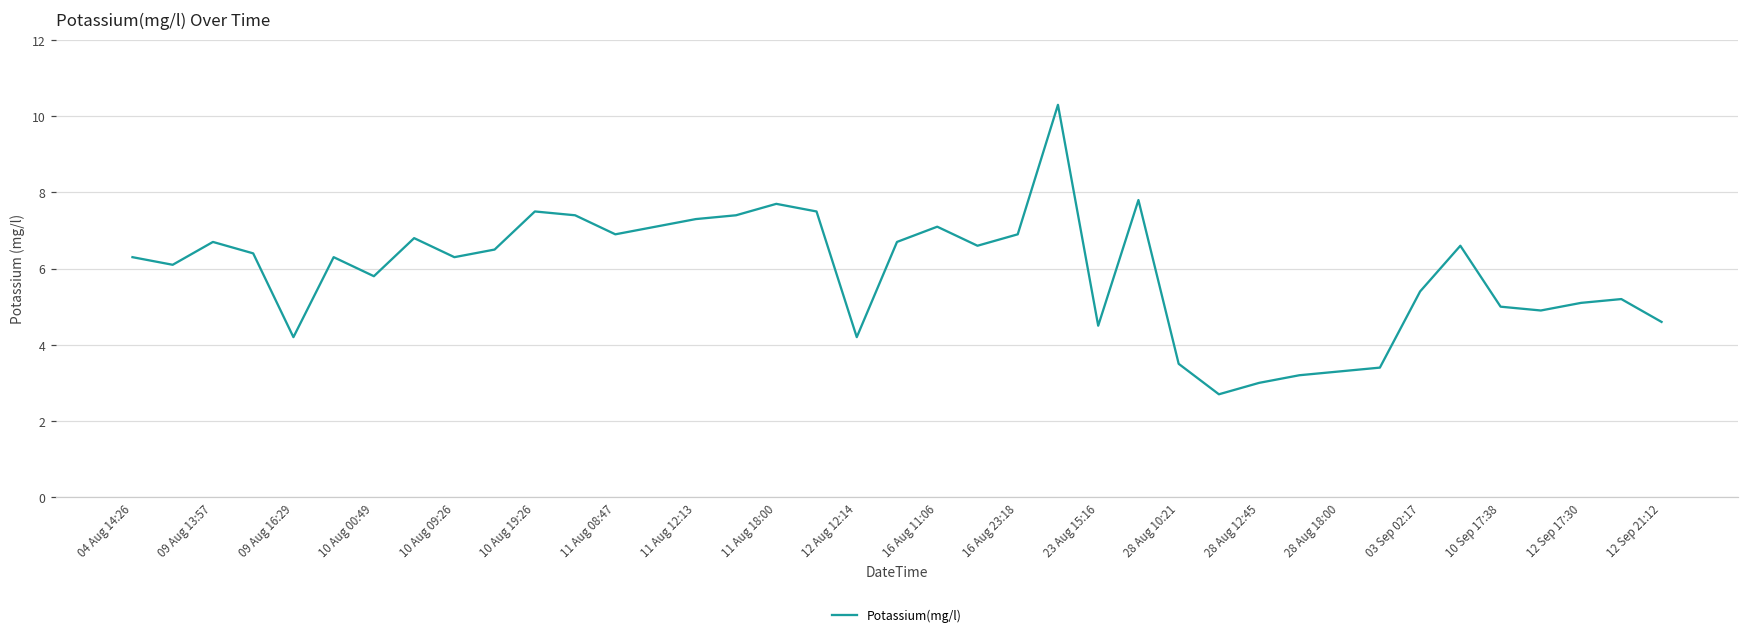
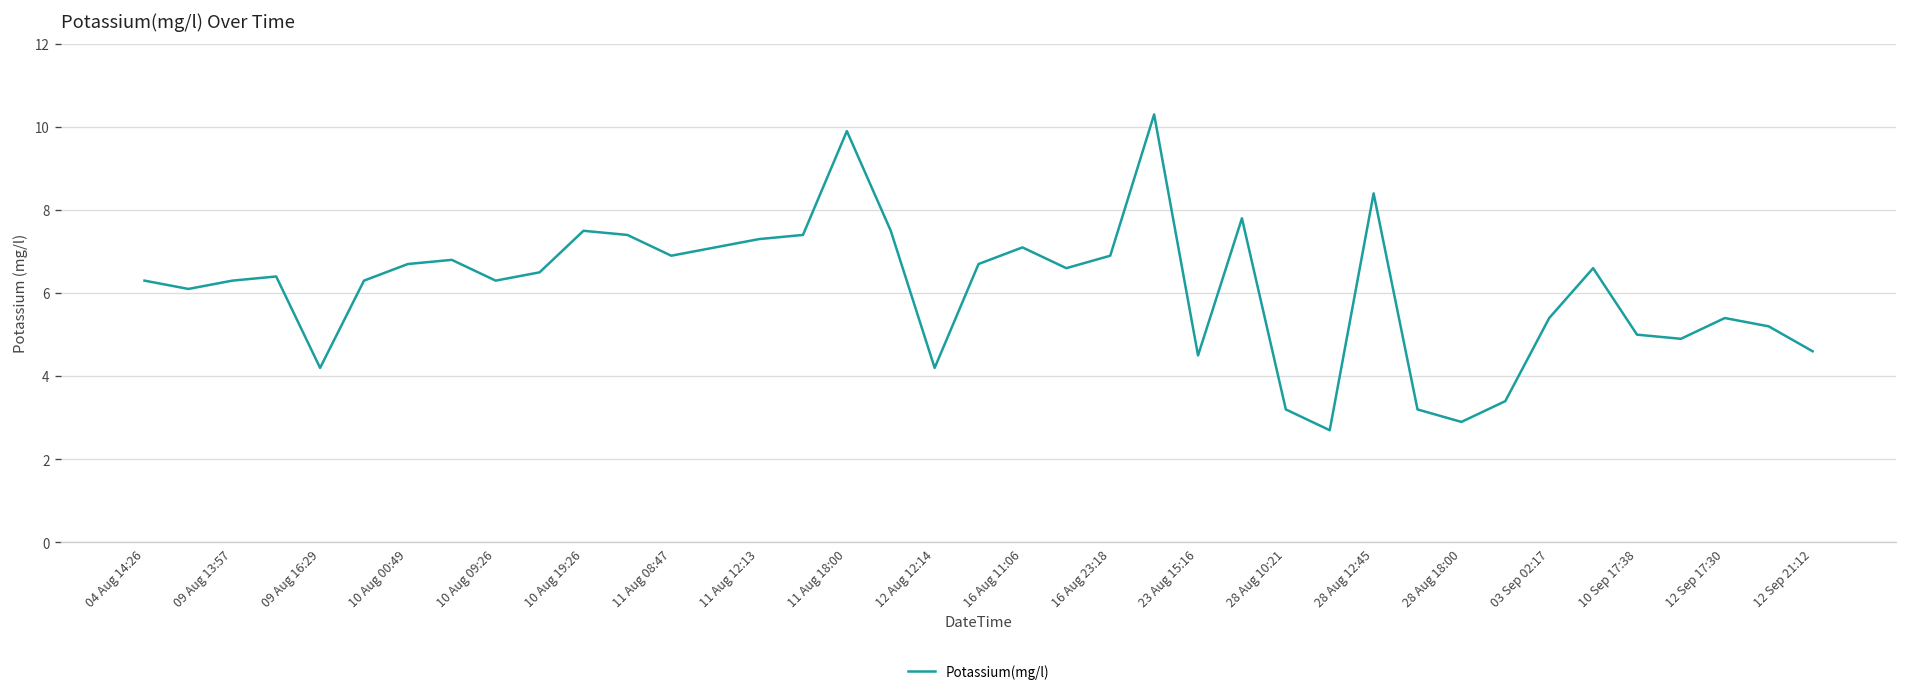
09 Aug 13:57: 6.7 -> 6.3
10 Aug 00:49: 5.8 -> 6.7
11 Aug 18:00: 7.7 -> 9.9
28 Aug 10:21: 3.5 -> 3.2
28 Aug 12:45: 3.0 -> 8.4
28 Aug 18:00: 3.3 -> 2.9
12 Sep 17:30: 5.1 -> 5.4
